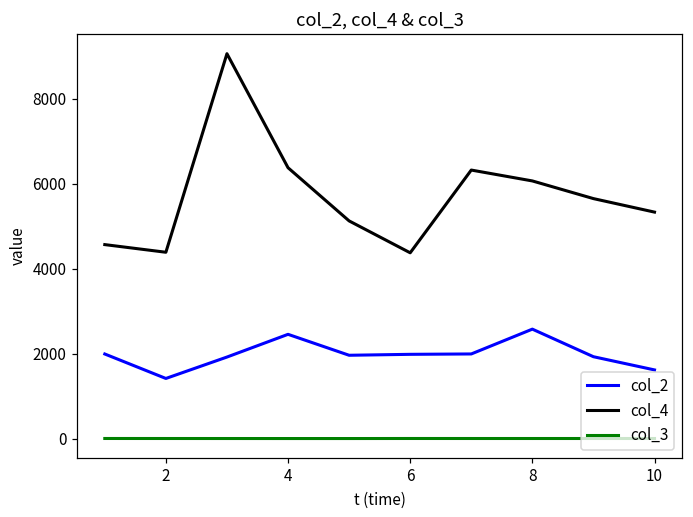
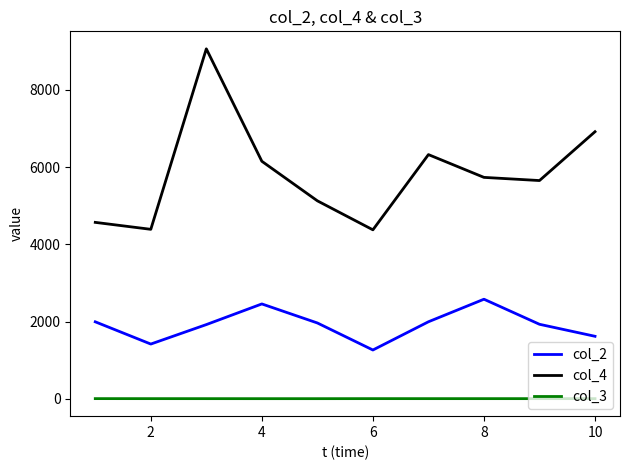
col_4, 4: 6400 -> 6200
col_2, 6: 2000 -> 1300
col_4, 8: 6100 -> 5700
col_4, 10: 5300 -> 6900
